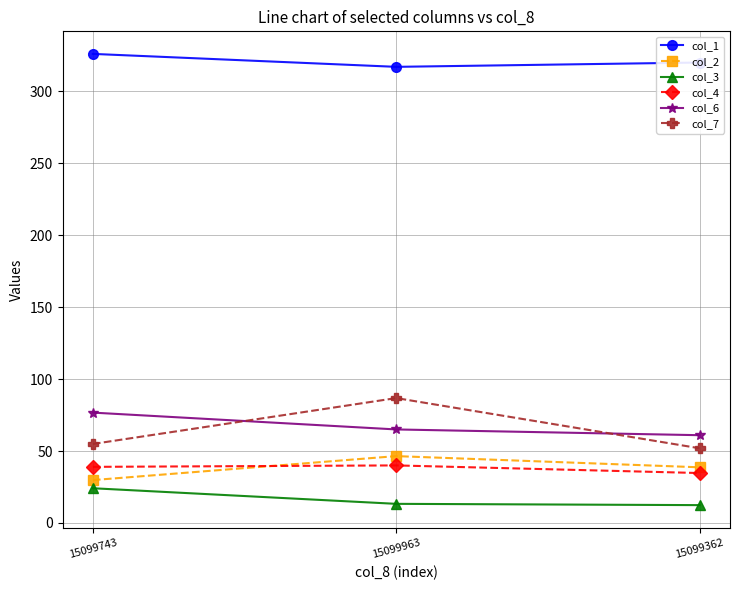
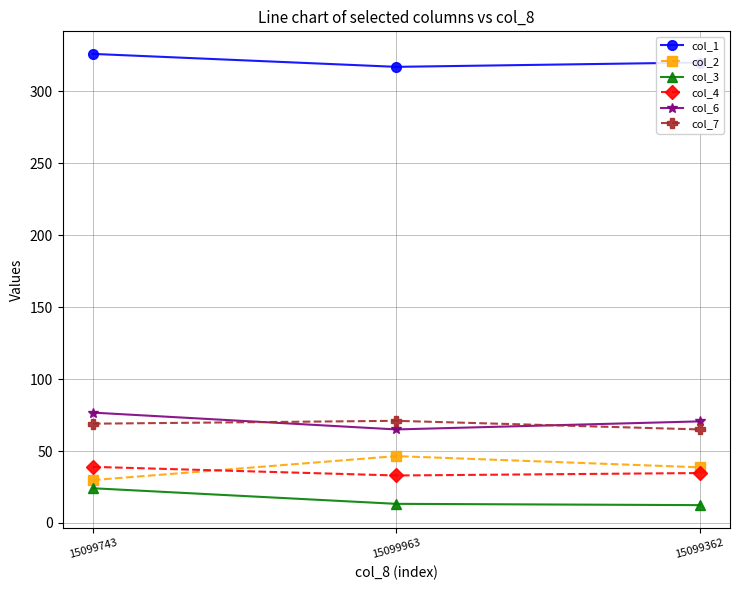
col_7, 15099743: 55 -> 69
col_4, 15099963: 40 -> 33
col_7, 15099963: 87 -> 71
col_6, 15099362: 61 -> 71
col_7, 15099362: 52 -> 65
